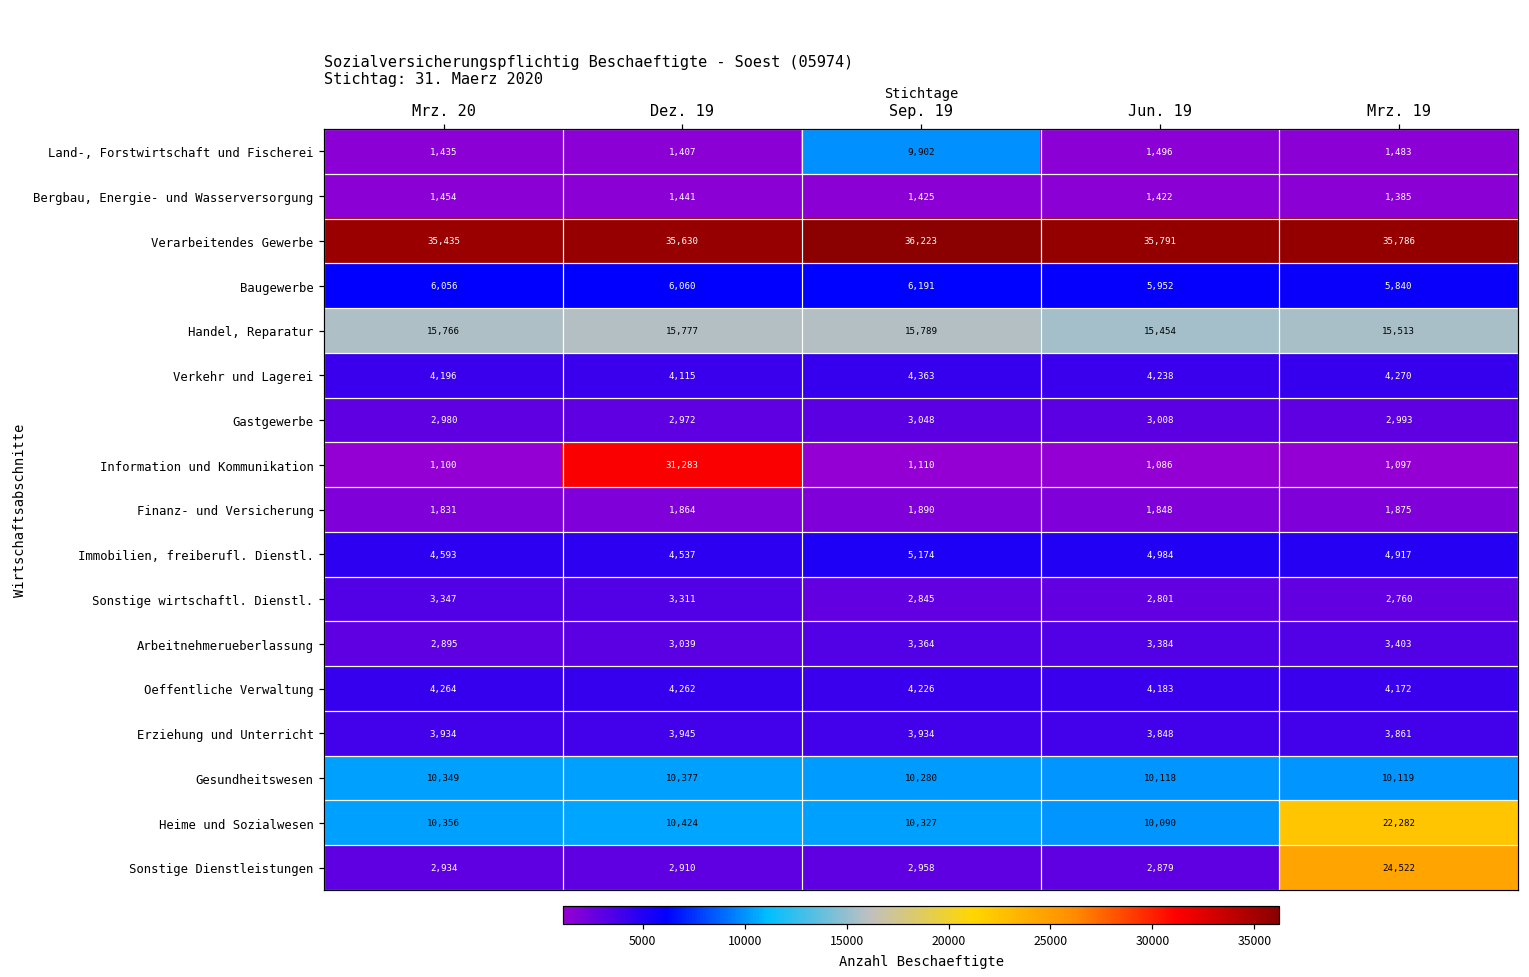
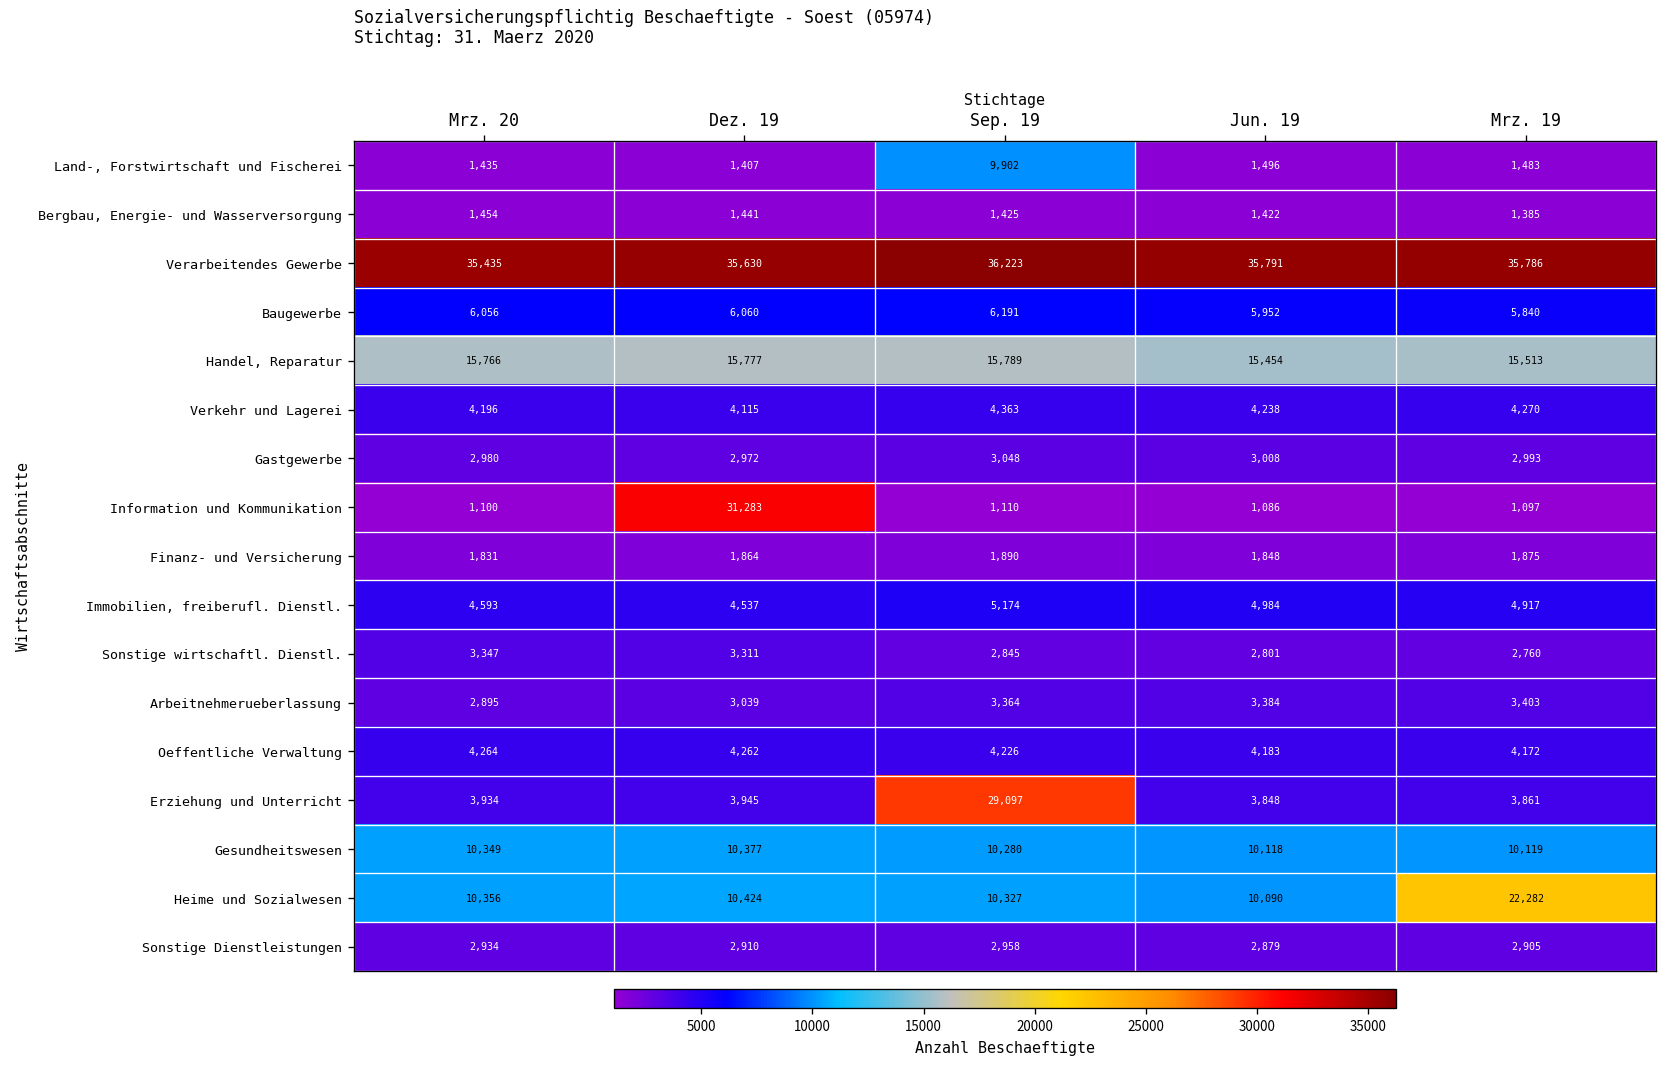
Erziehung und Unterricht, Sep. 19: 3,934 -> 29,097
Sonstige Dienstleistungen, Mrz. 19: 24,522 -> 2,905
